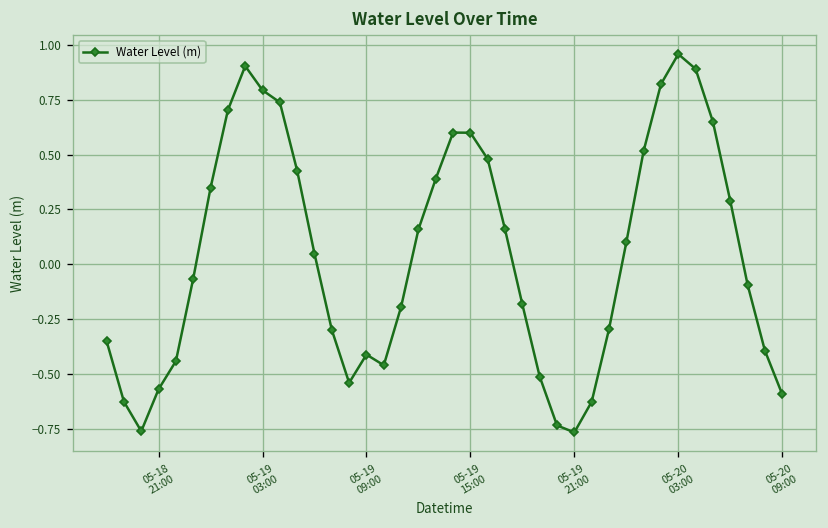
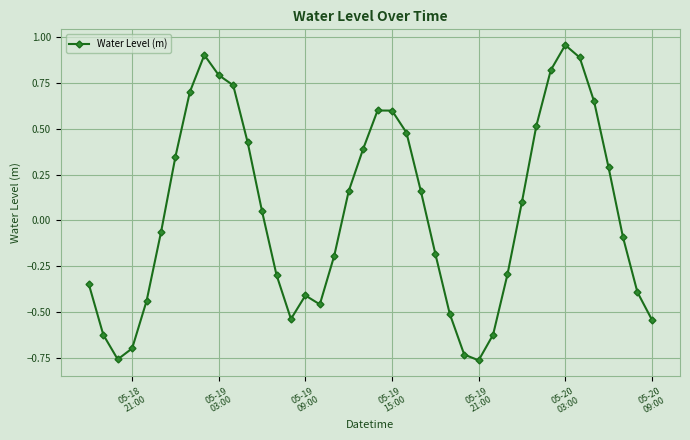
05-18 21:00: -0.57 -> -0.70
05-20 09:00: -0.59 -> -0.54
